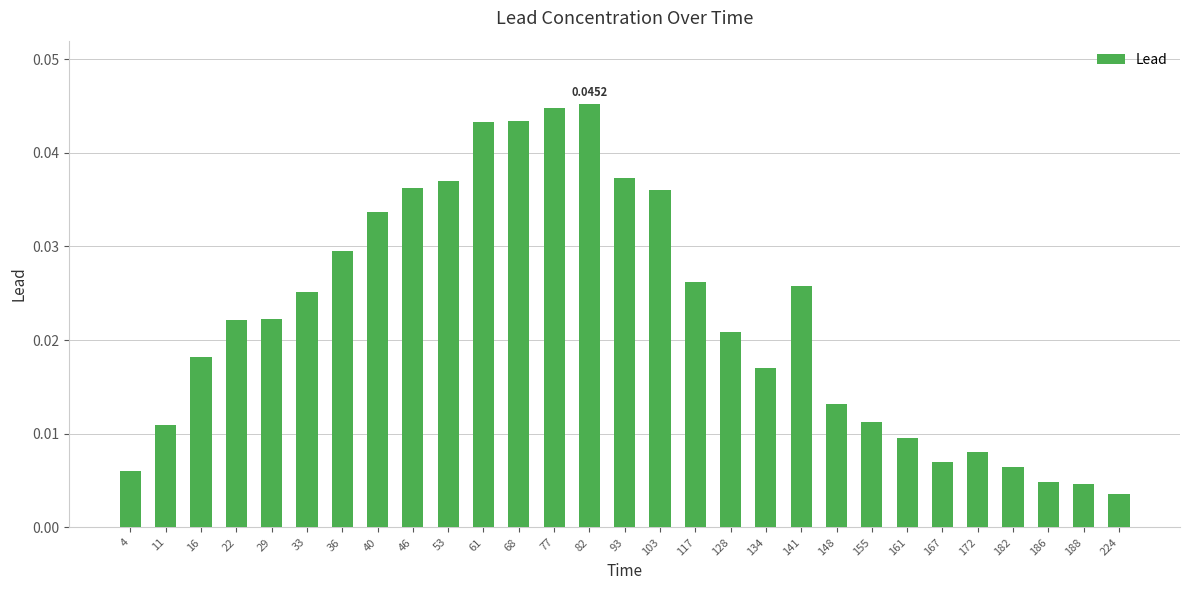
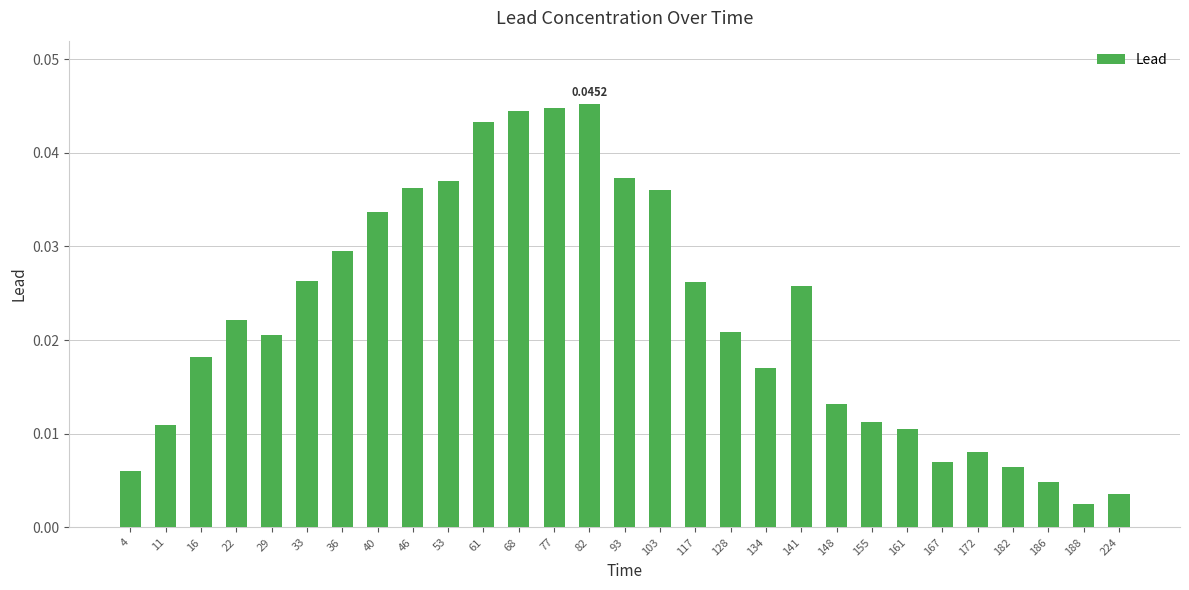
29: 0.022 -> 0.021
33: 0.025 -> 0.026
68: 0.043 -> 0.045
161: 0.010 -> 0.011
188: 0.005 -> 0.003
